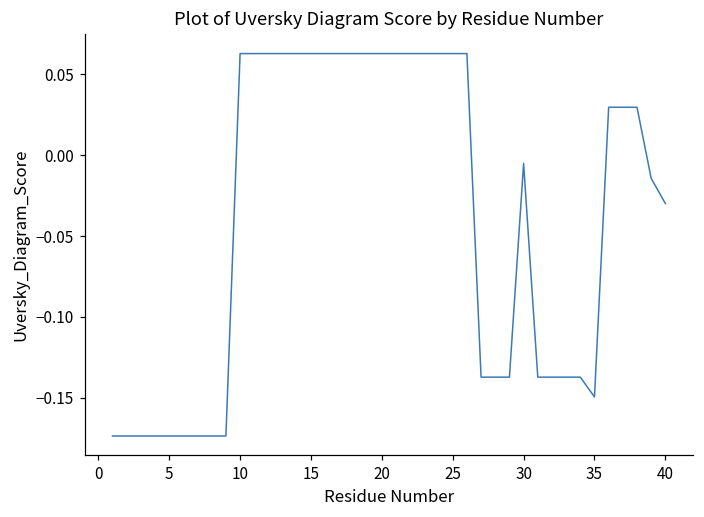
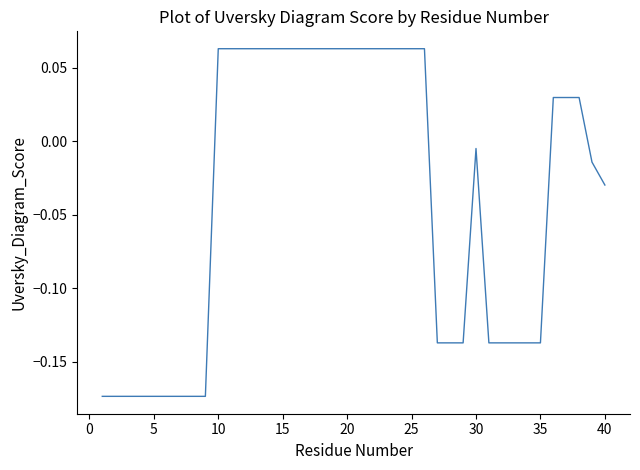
35: -0.150 -> -0.137
